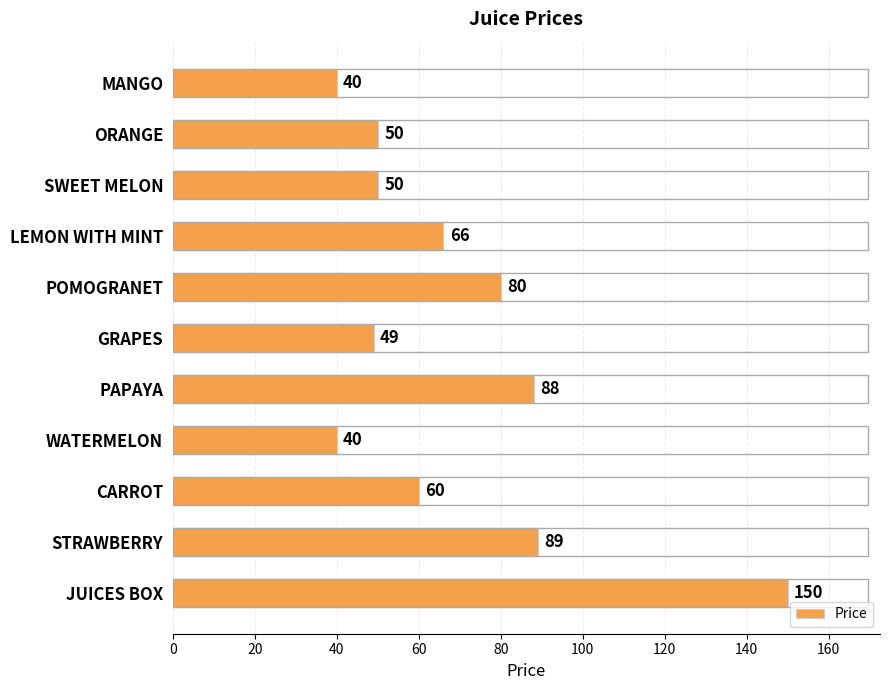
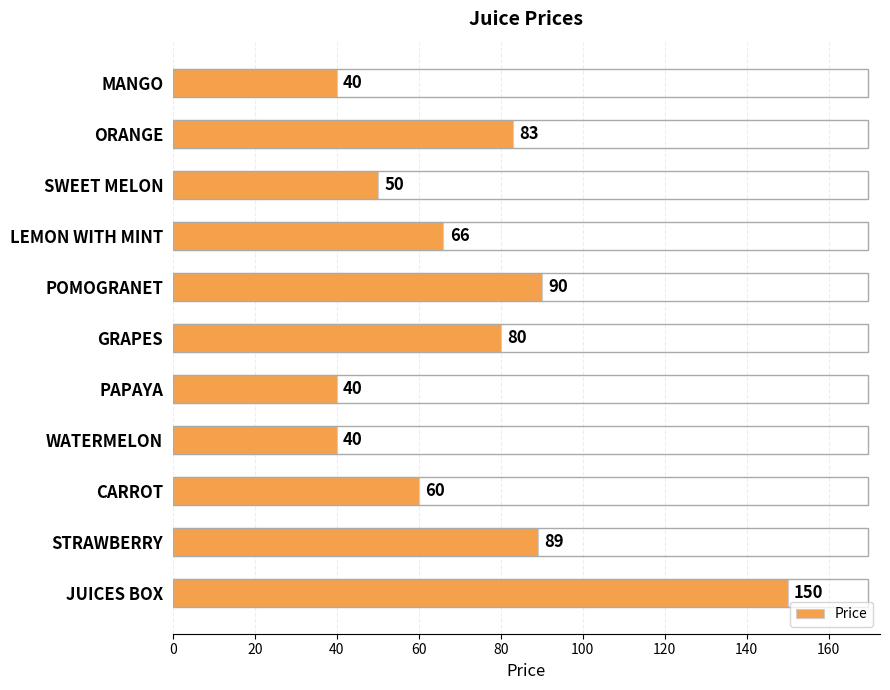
ORANGE: 50 -> 83
POMOGRANET: 80 -> 90
GRAPES: 49 -> 80
PAPAYA: 88 -> 40
